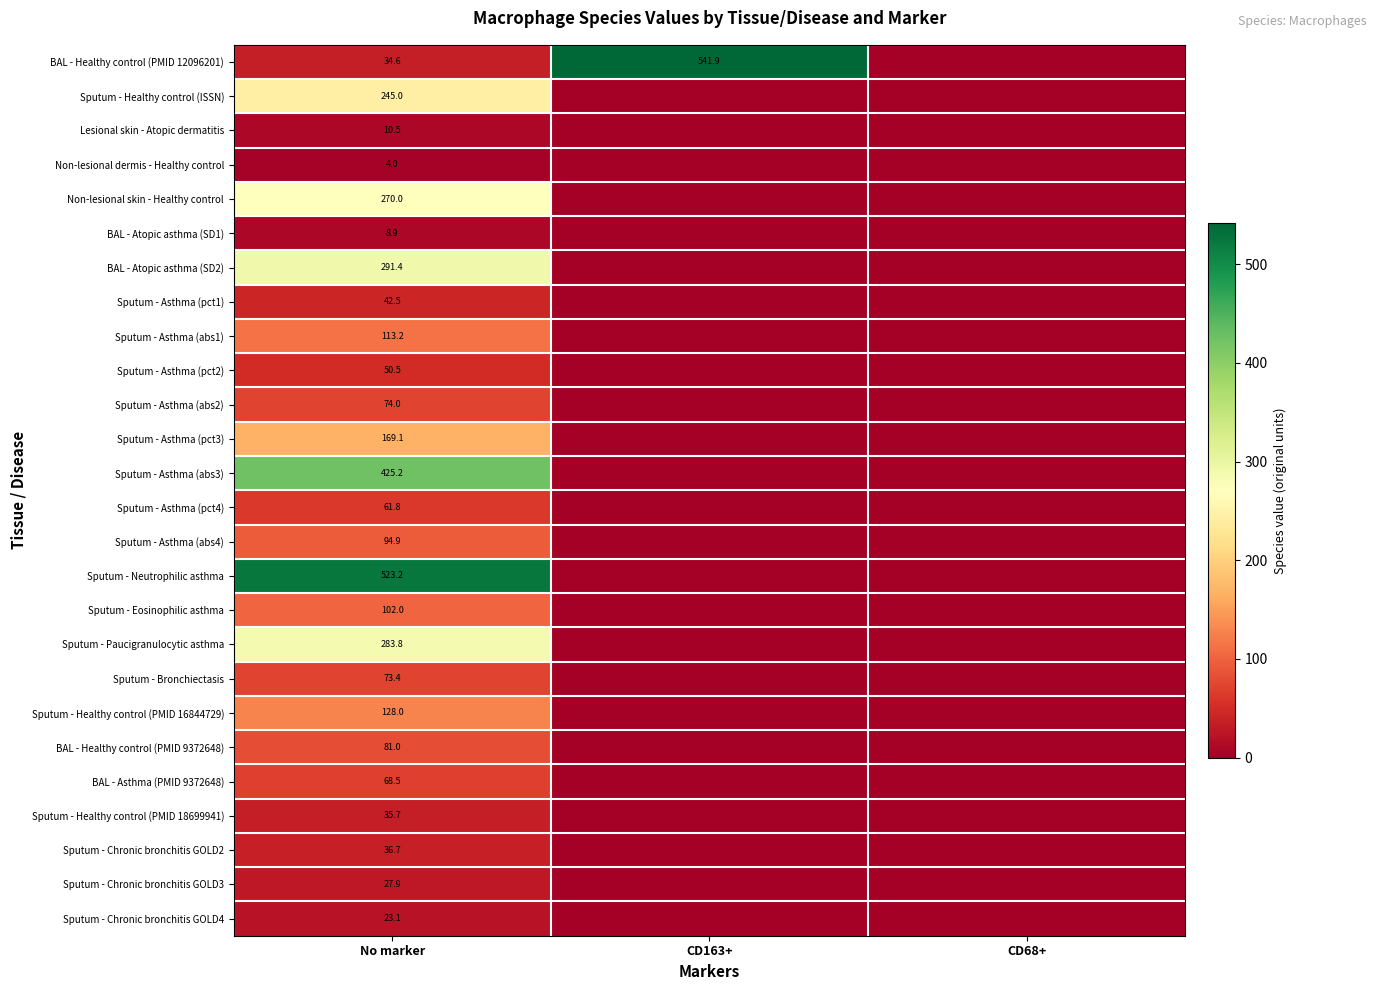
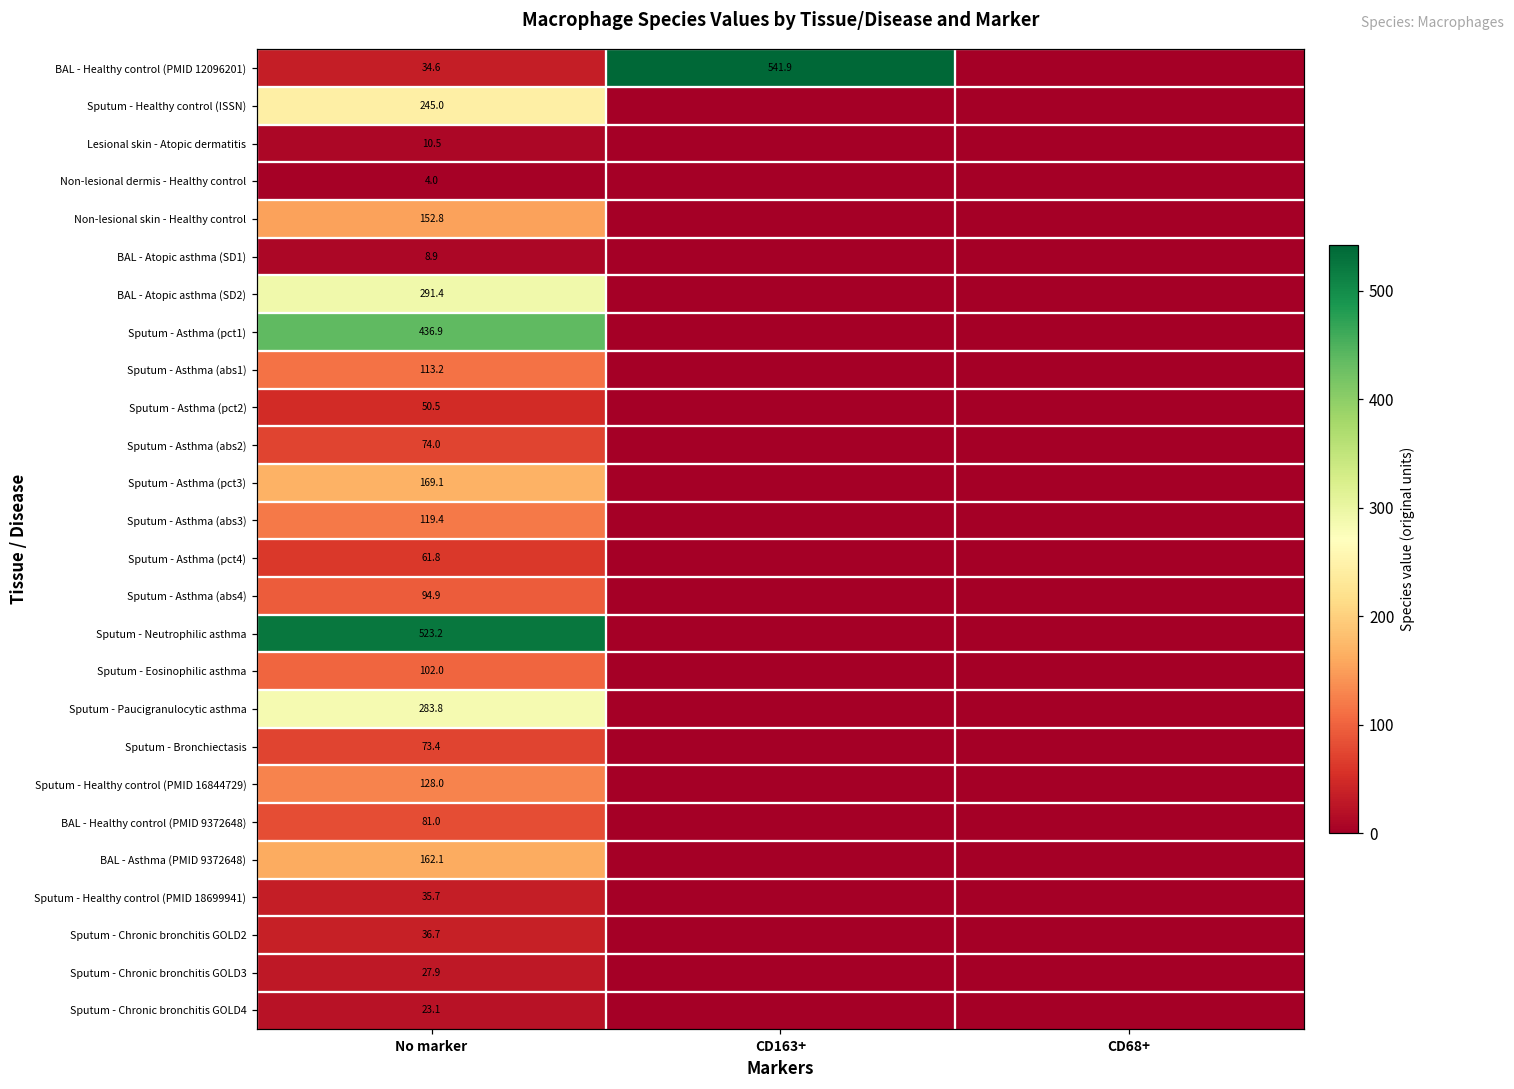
Non-lesional skin - Healthy control, No marker: 270.0 -> 152.8
Sputum - Asthma (pct1), No marker: 42.5 -> 436.9
Sputum - Asthma (abs3), No marker: 425.2 -> 119.4
BAL - Asthma (PMID 9372648), No marker: 68.5 -> 162.1
